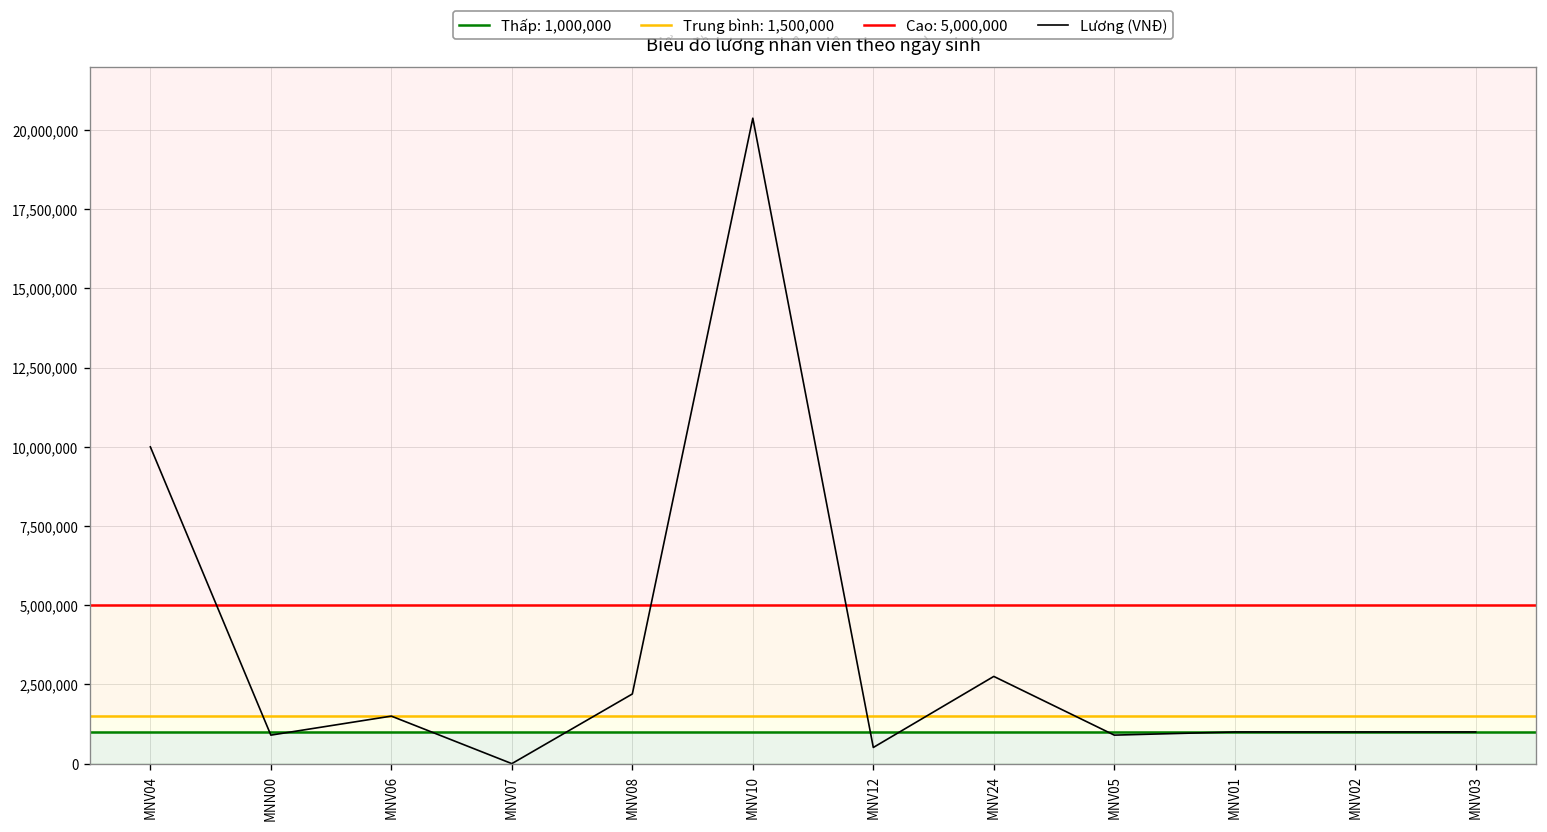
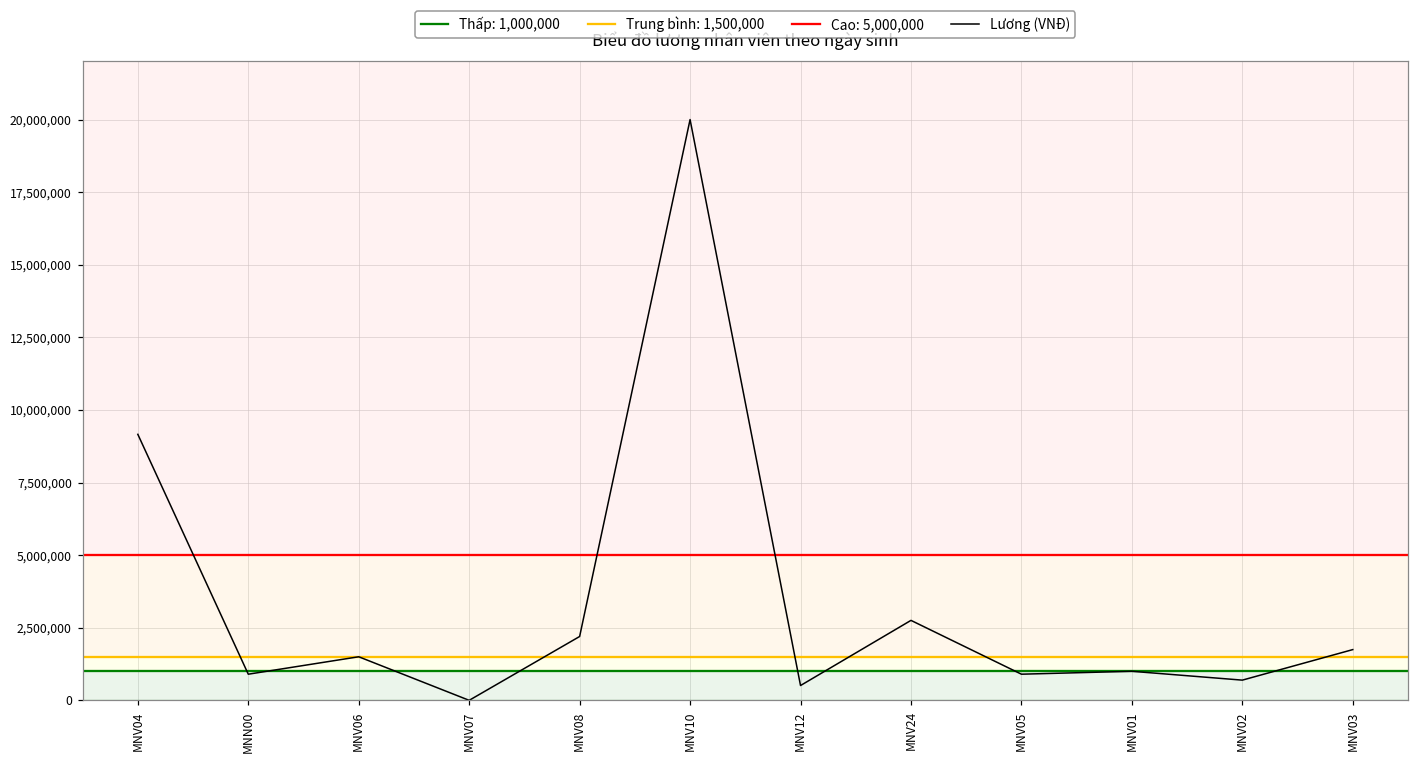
Lương (VNĐ), MNV04: 10,000,000 -> 9,200,000
Lương (VNĐ), MNV10: 20,400,000 -> 20,000,000
Lương (VNĐ), MNV02: 1,000,000 -> 700,000
Lương (VNĐ), MNV03: 1,000,000 -> 1,700,000
